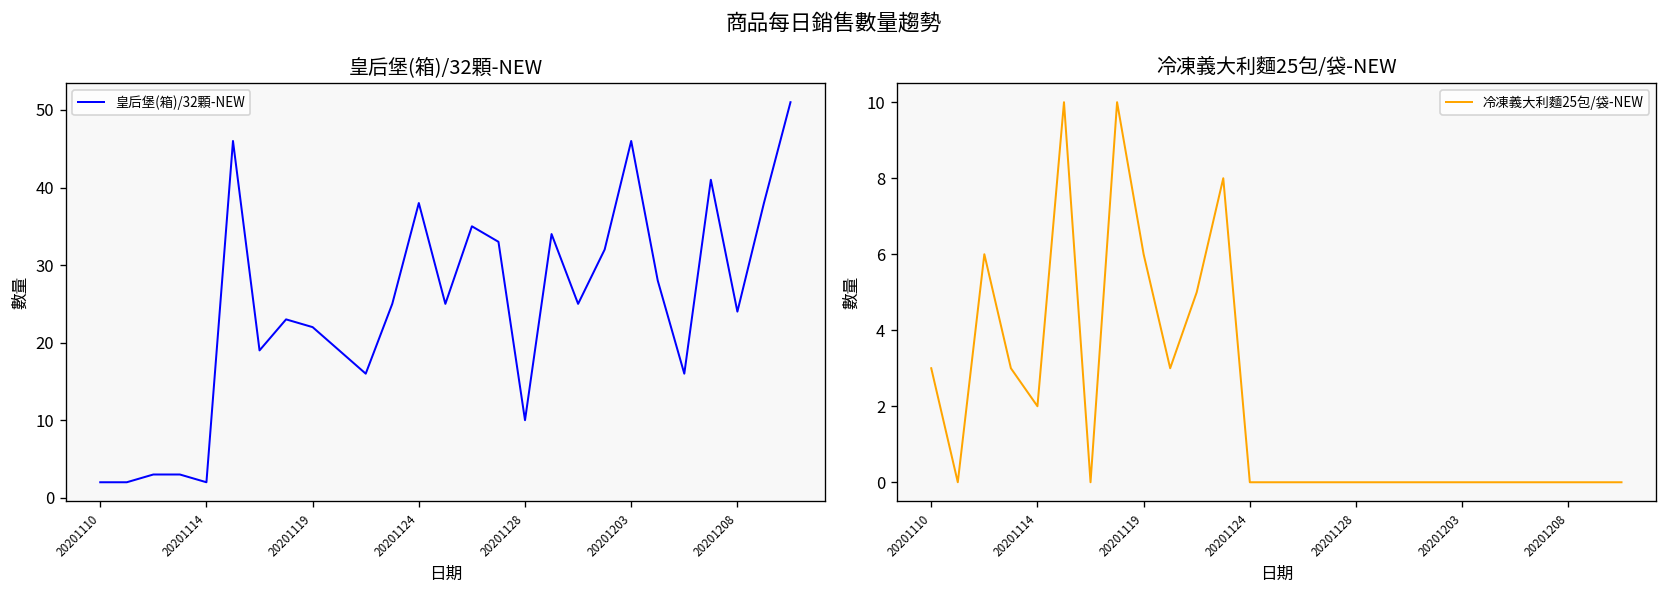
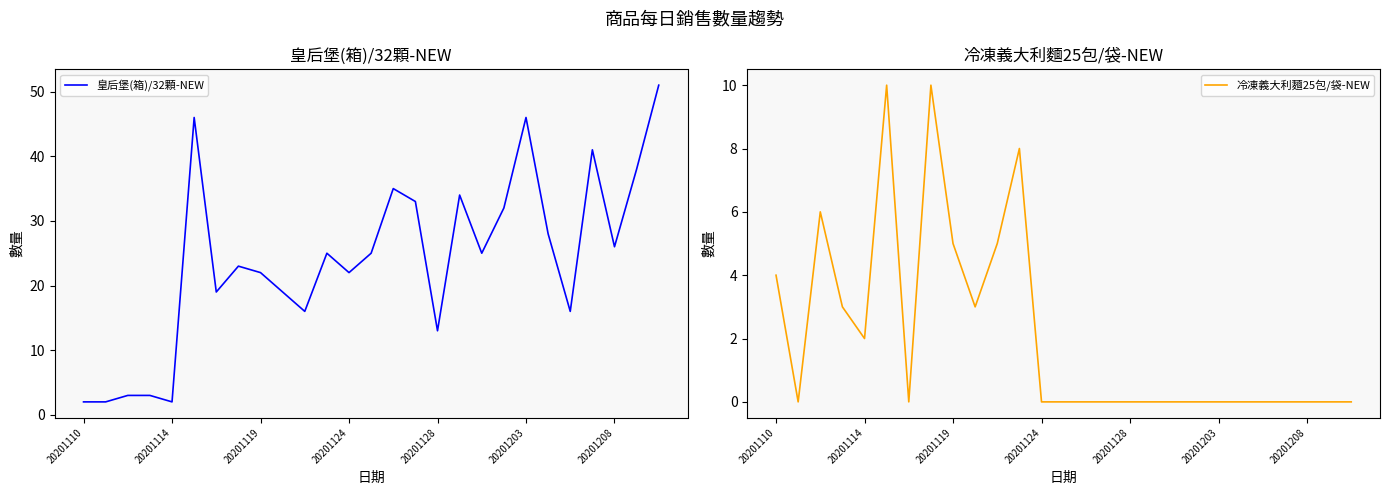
皇后堡(箱)/32顆-NEW, 20201124: 38 -> 22
皇后堡(箱)/32顆-NEW, 20201128: 10 -> 13
皇后堡(箱)/32顆-NEW, 20201208: 24 -> 26
冷凍義大利麵25包/袋-NEW, 20201110: 3 -> 4
冷凍義大利麵25包/袋-NEW, 20201119: 6 -> 5
